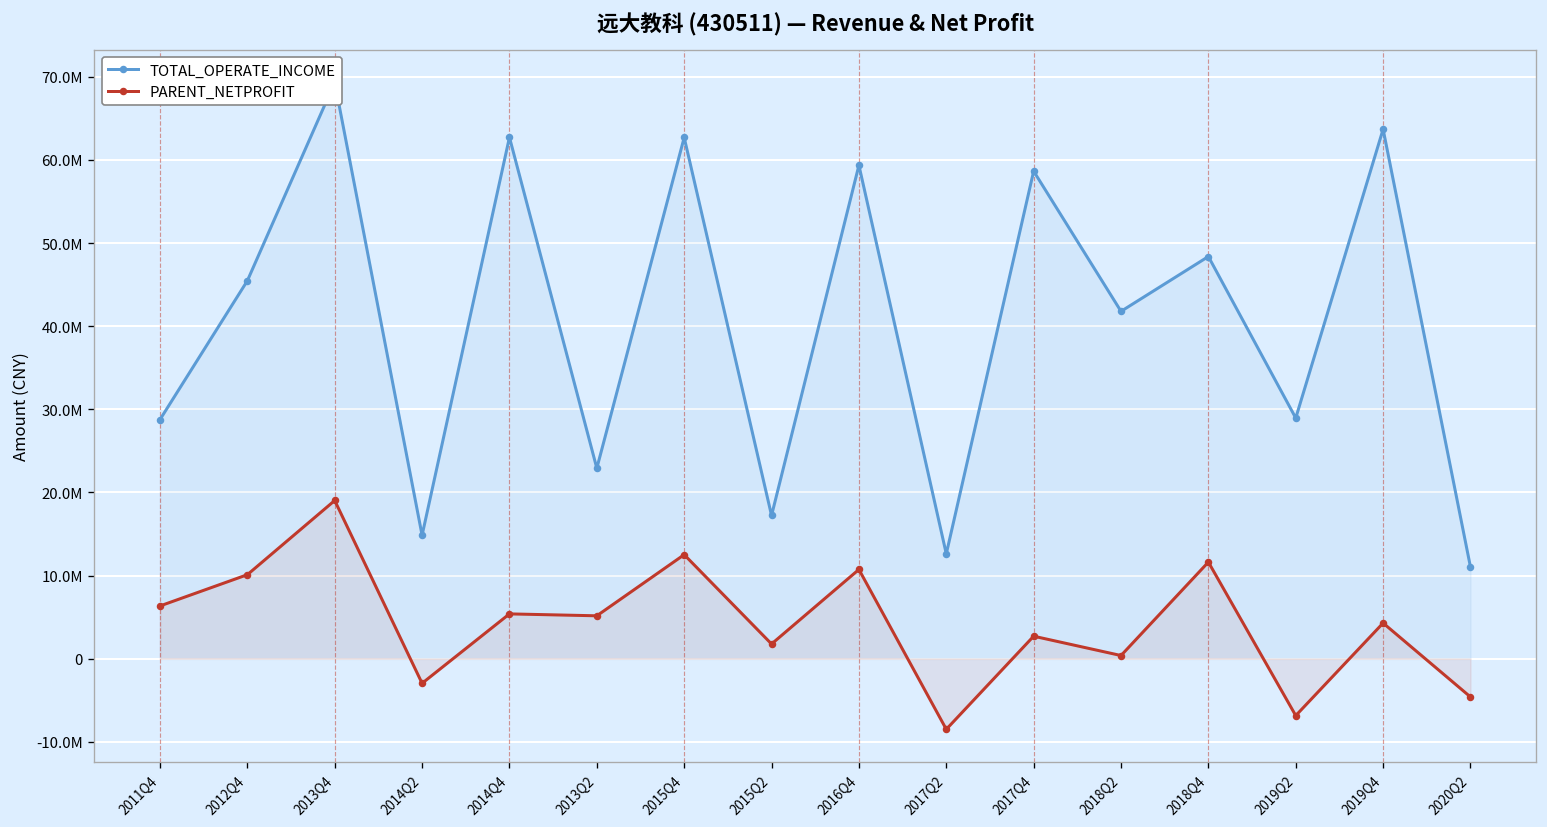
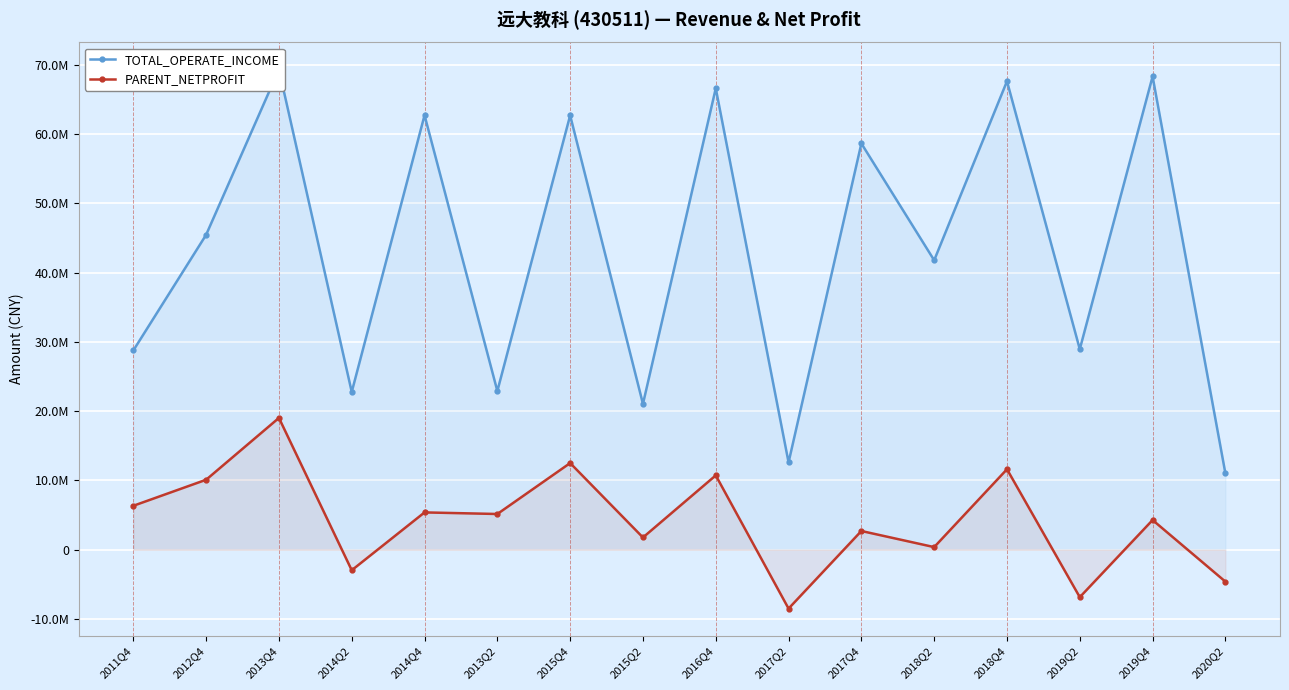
TOTAL_OPERATE_INCOME, 2014Q2: 15000000 -> 23000000
TOTAL_OPERATE_INCOME, 2015Q2: 17000000 -> 21000000
TOTAL_OPERATE_INCOME, 2016Q4: 59000000 -> 67000000
TOTAL_OPERATE_INCOME, 2018Q4: 48000000 -> 68000000
TOTAL_OPERATE_INCOME, 2019Q4: 64000000 -> 68000000
